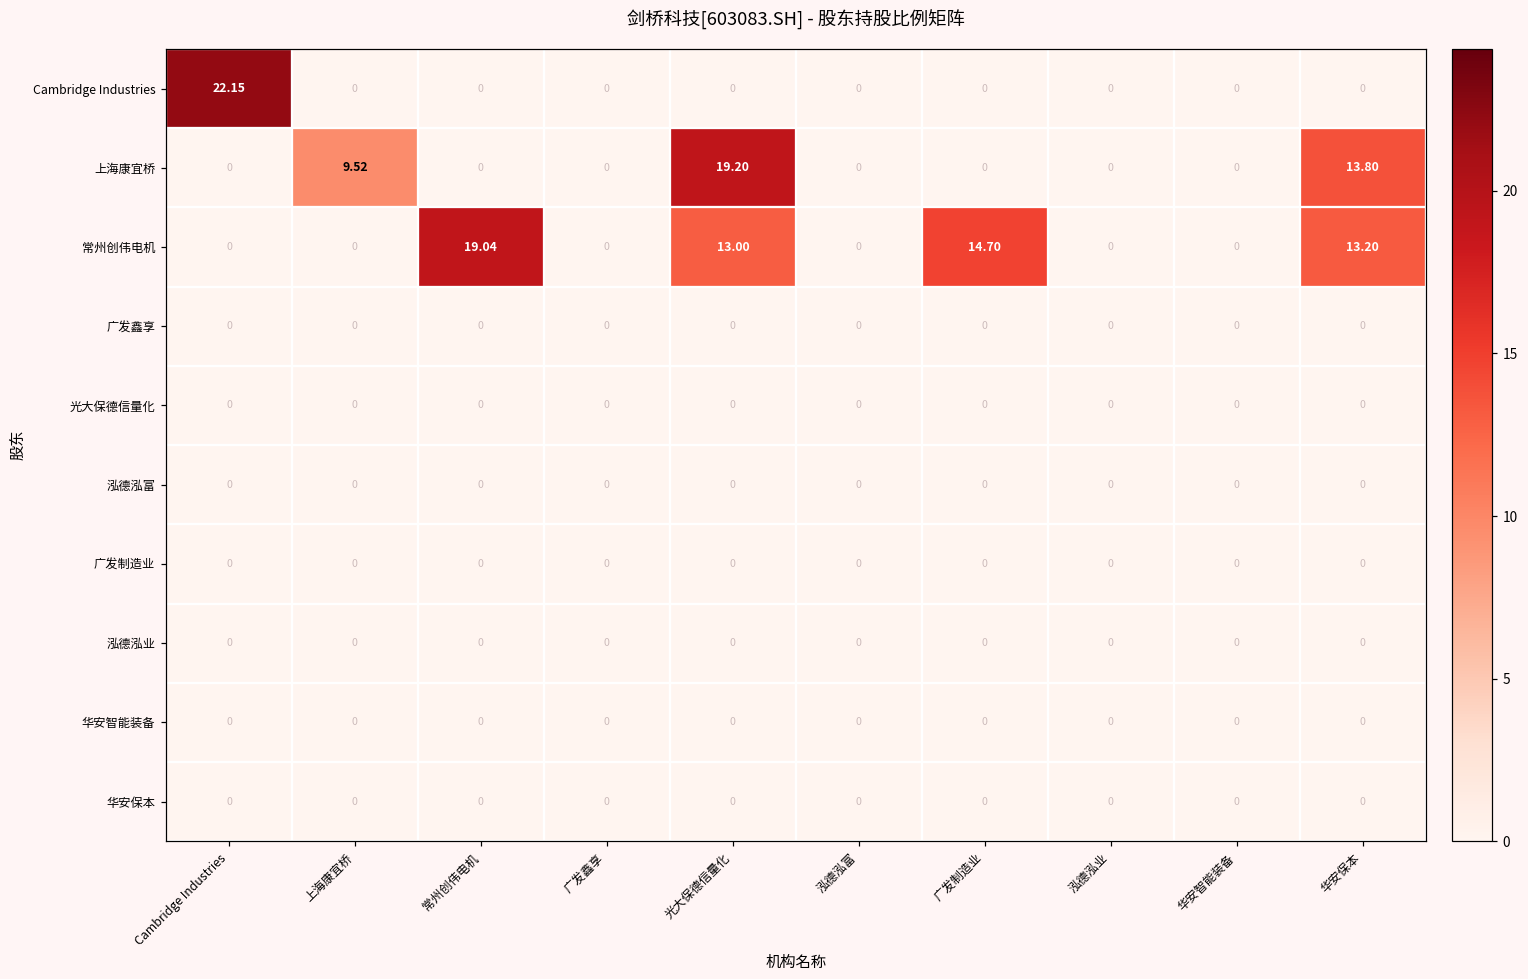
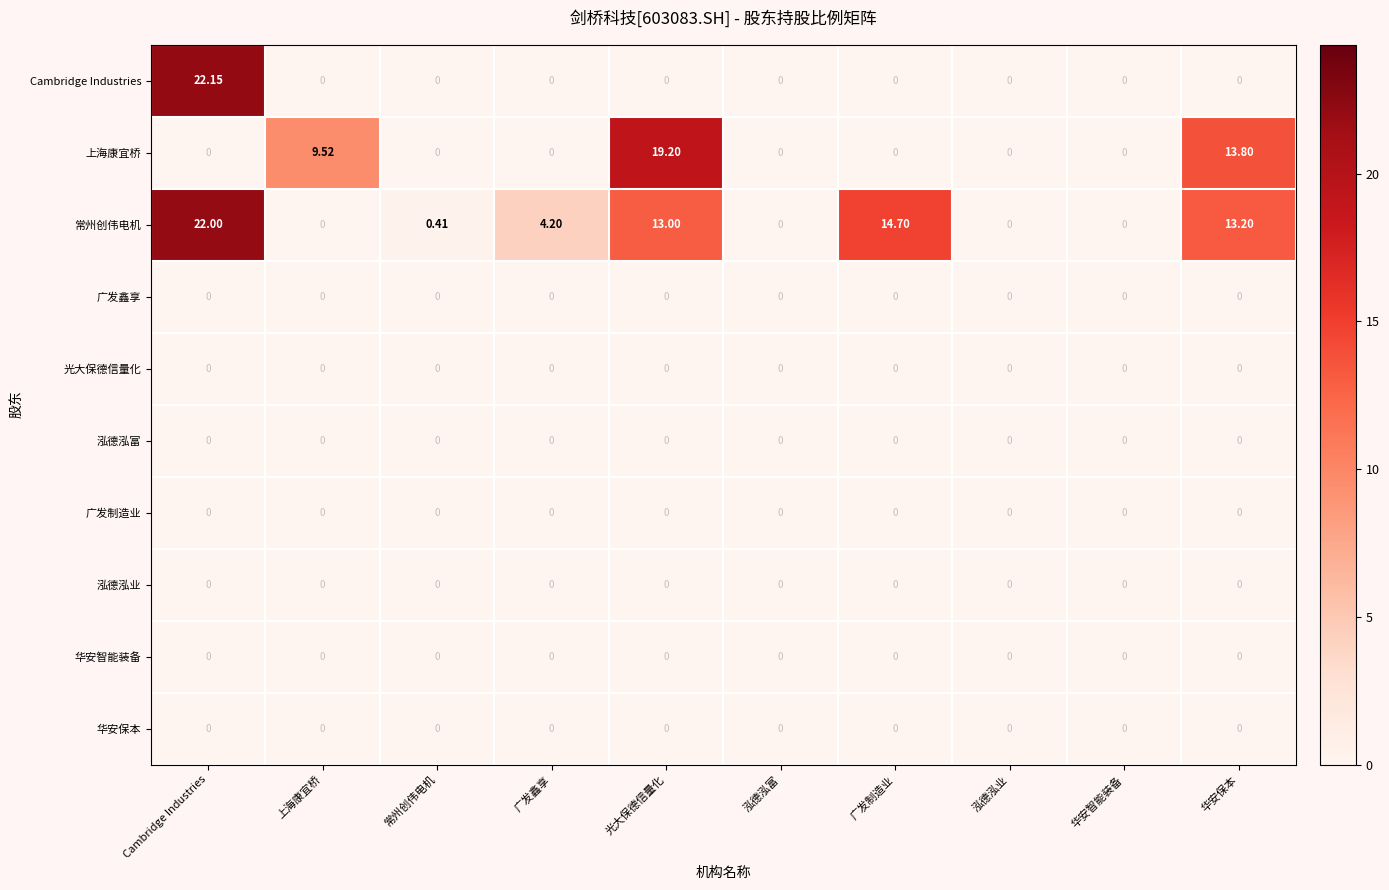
常州创伟电机, Cambridge Industries: 0 -> 22.00
常州创伟电机, 常州创伟电机: 19.04 -> 0.41
常州创伟电机, 广发鑫享: 0 -> 4.20
